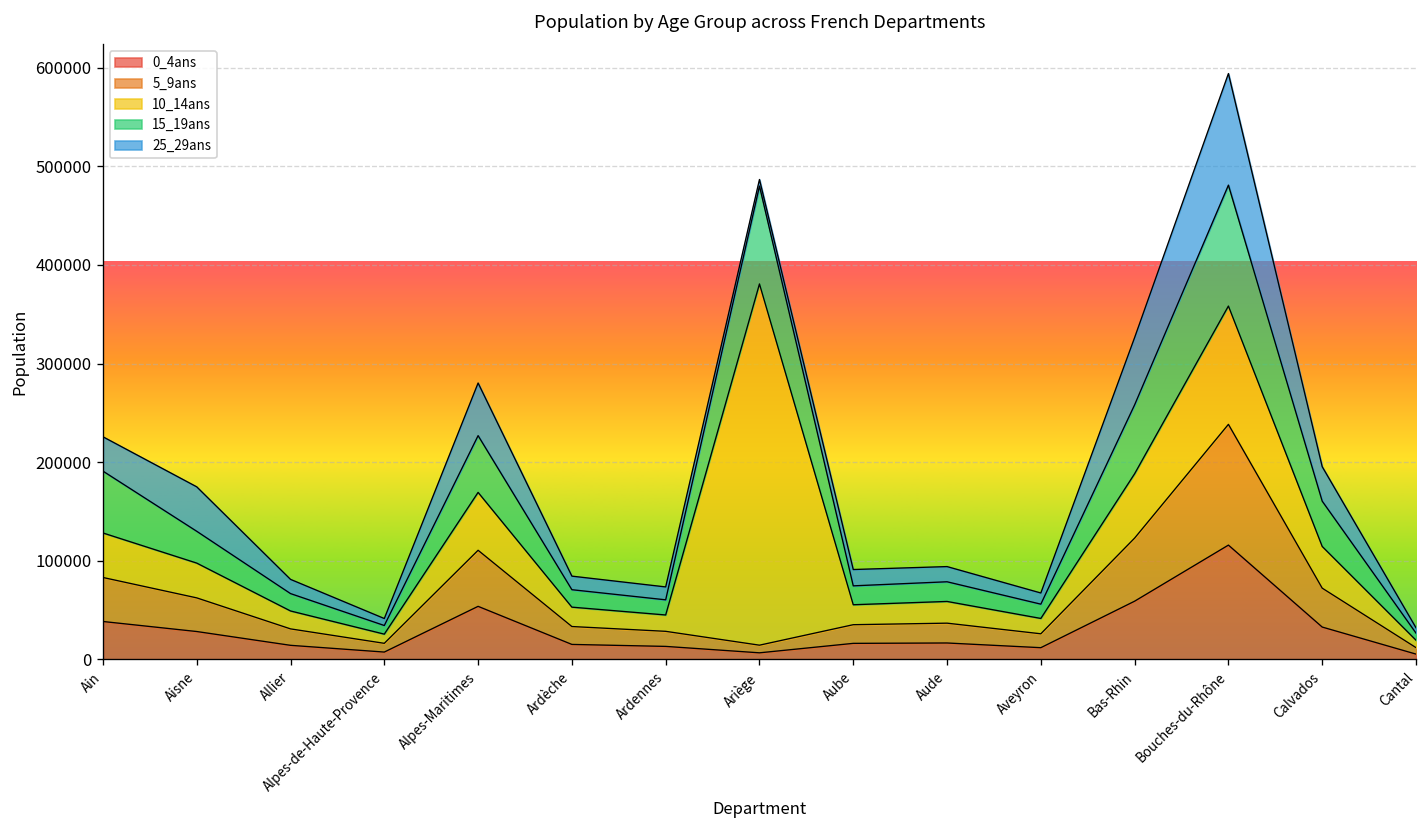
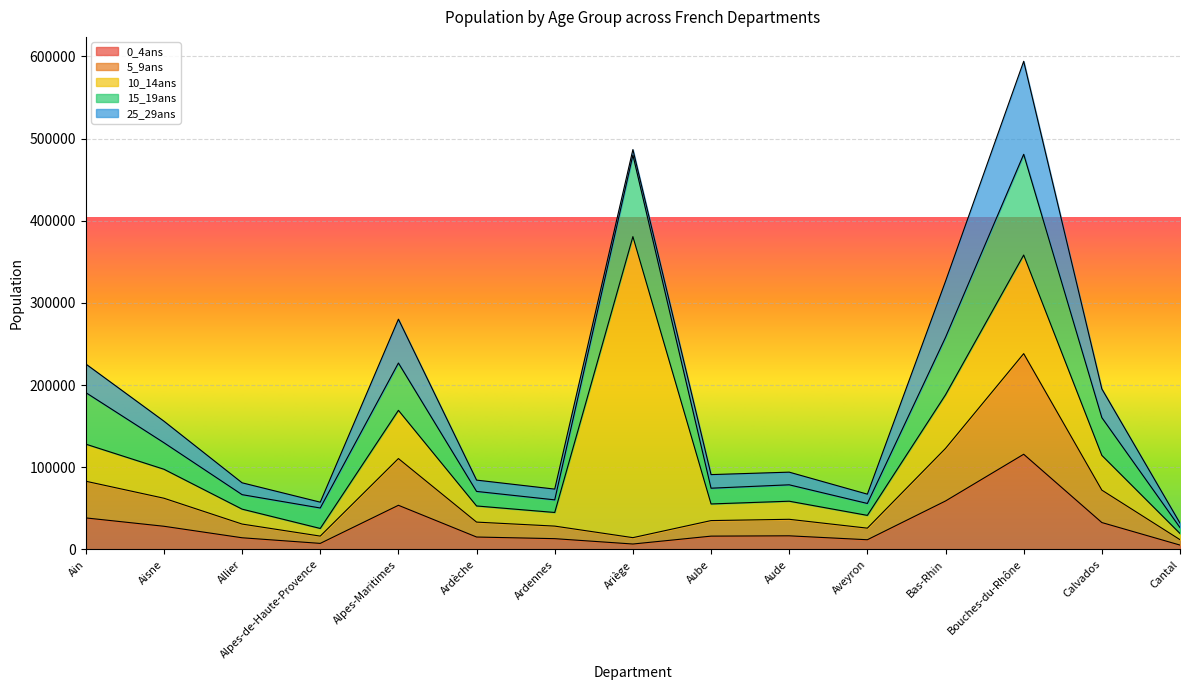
25_29ans, Aisne: 50000 -> 30000
15_19ans, Alpes-de-Haute-Provence: 10000 -> 20000
